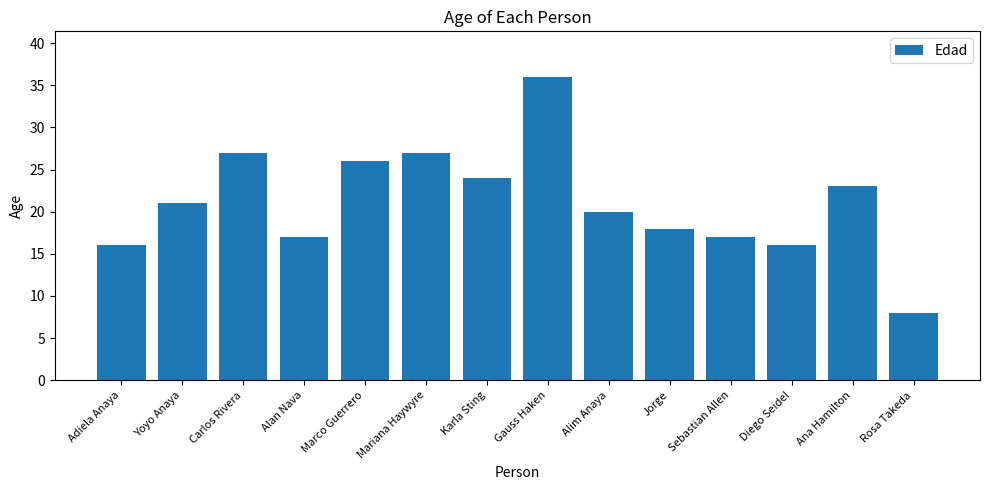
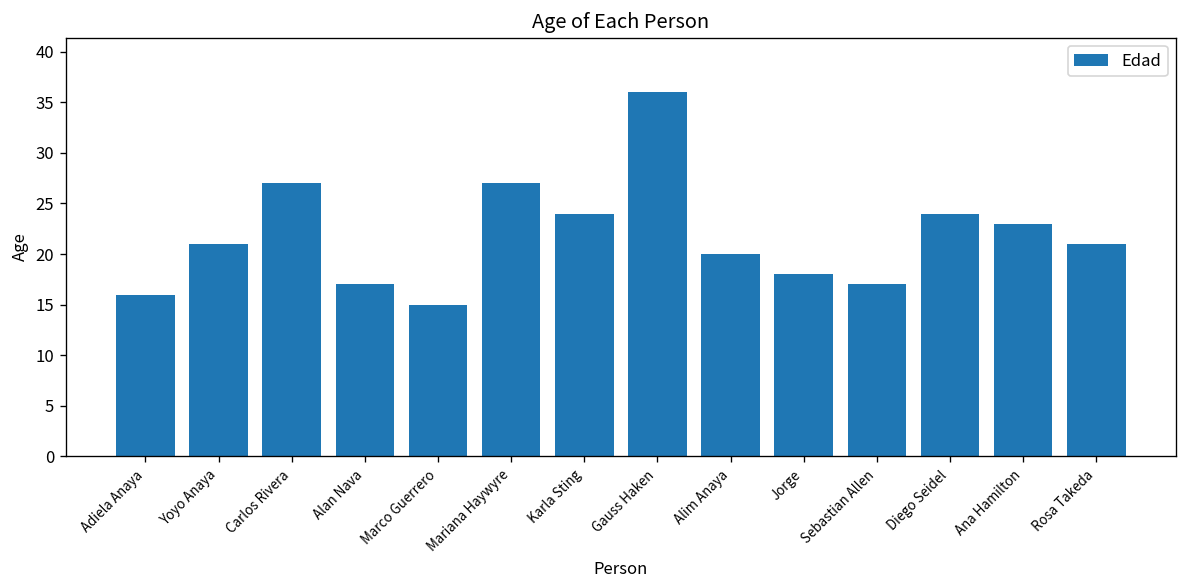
Marco Guerrero: 26 -> 15
Diego Seidel: 16 -> 24
Rosa Takeda: 8 -> 21
